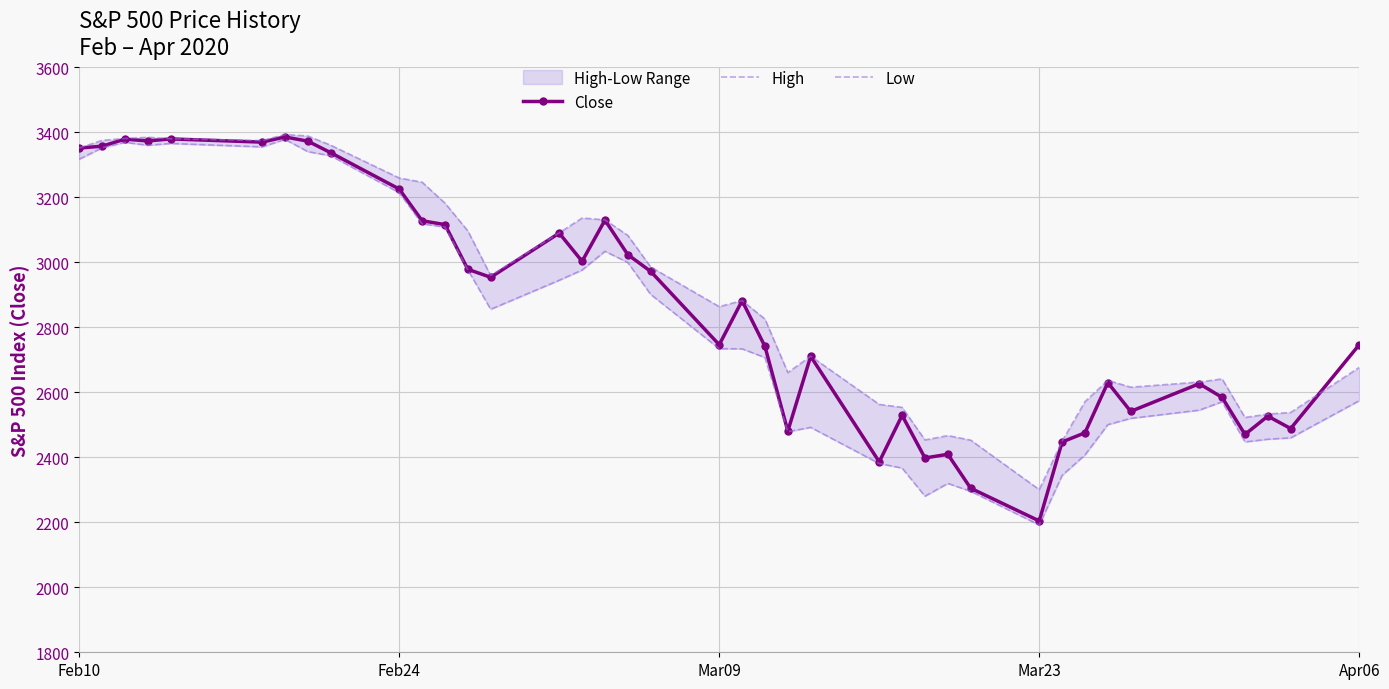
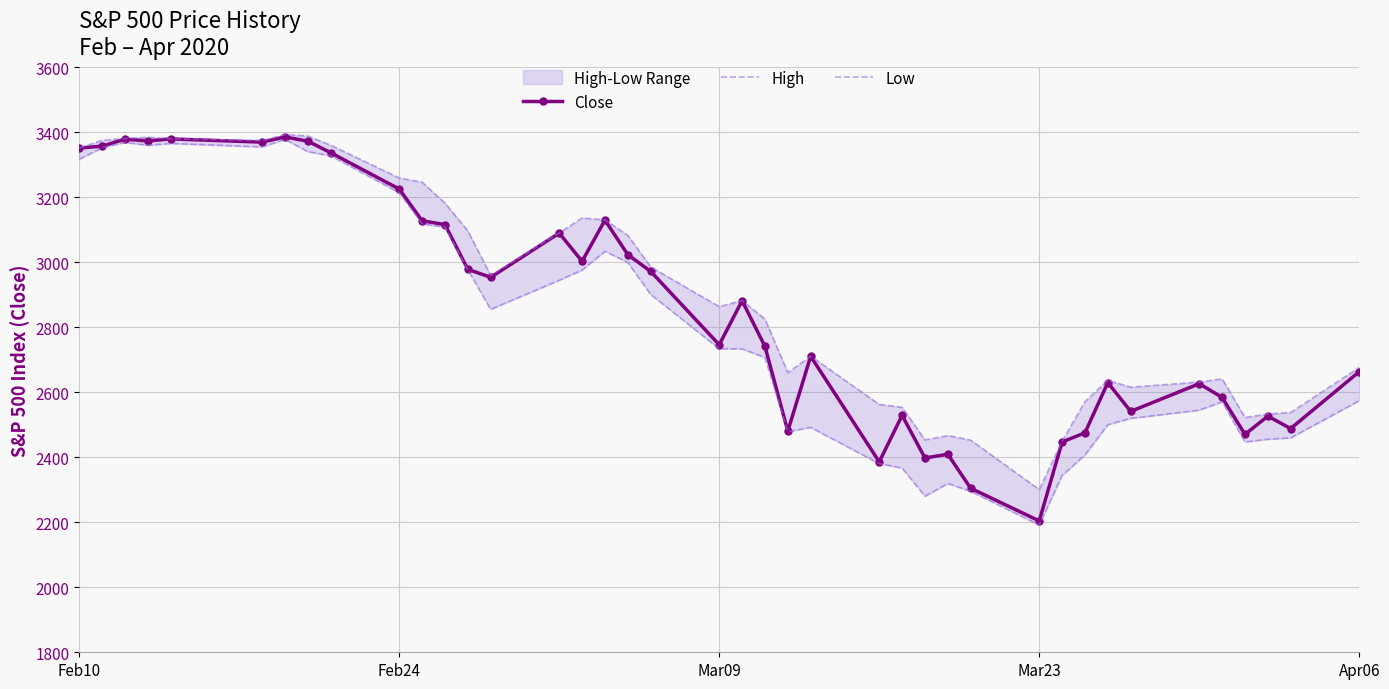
Close, Apr06: 2750 -> 2660
